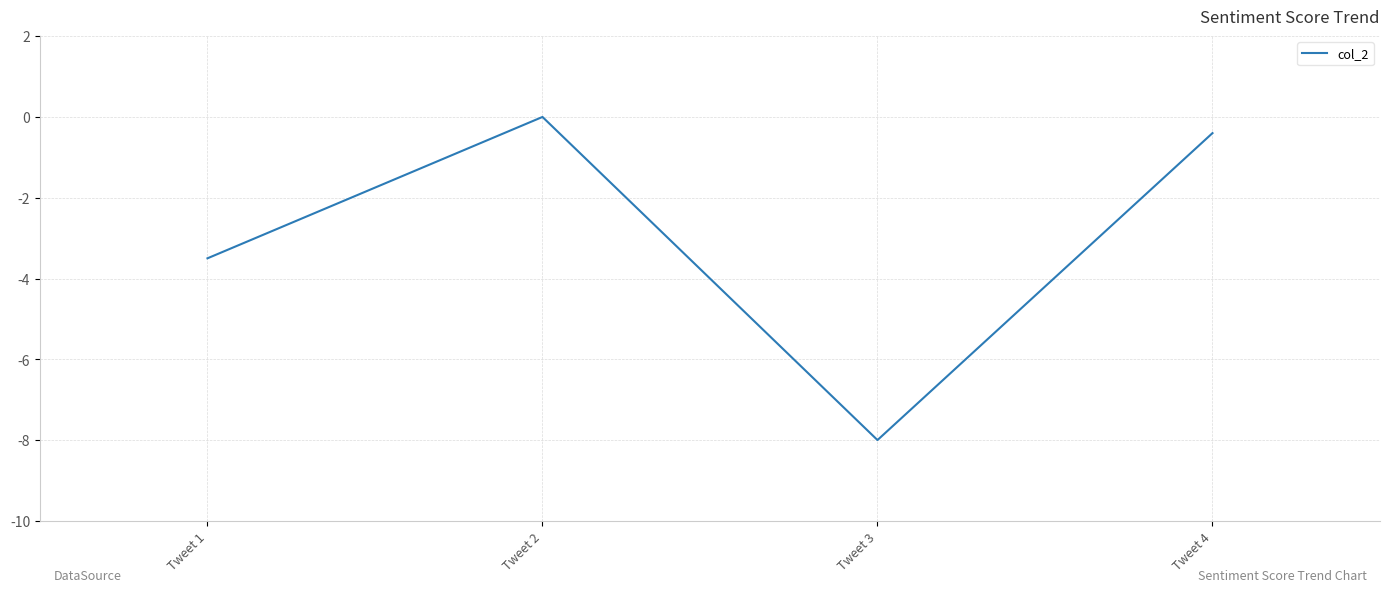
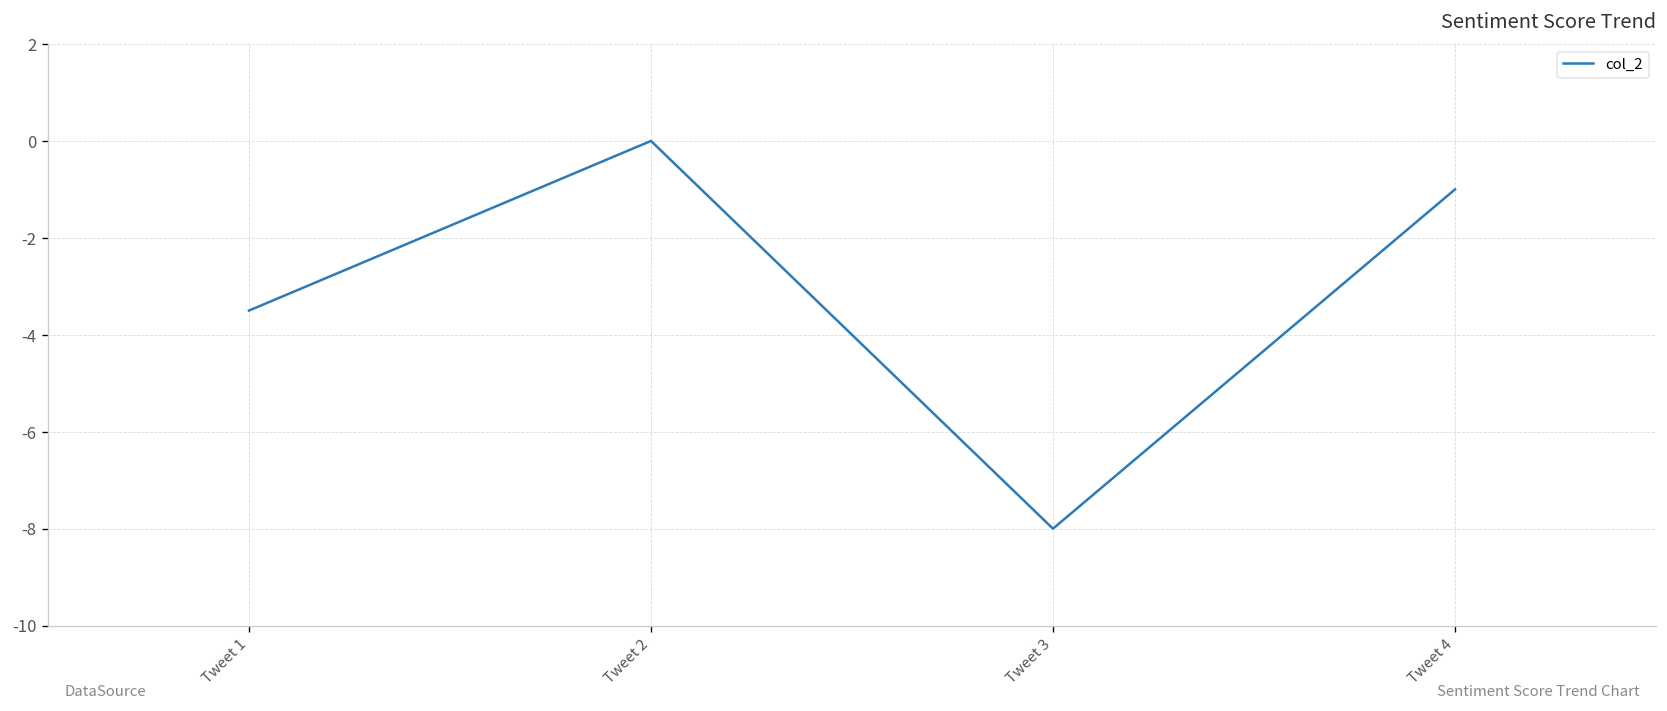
Tweet 4: -0.4 -> -1.0
